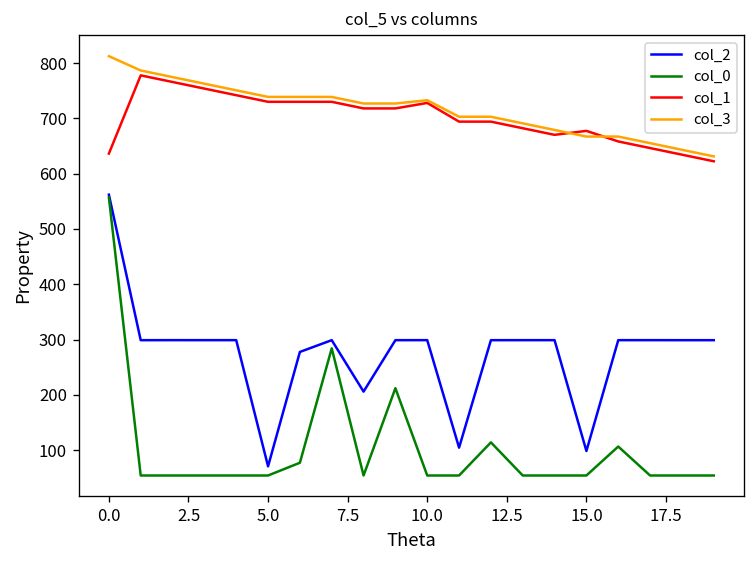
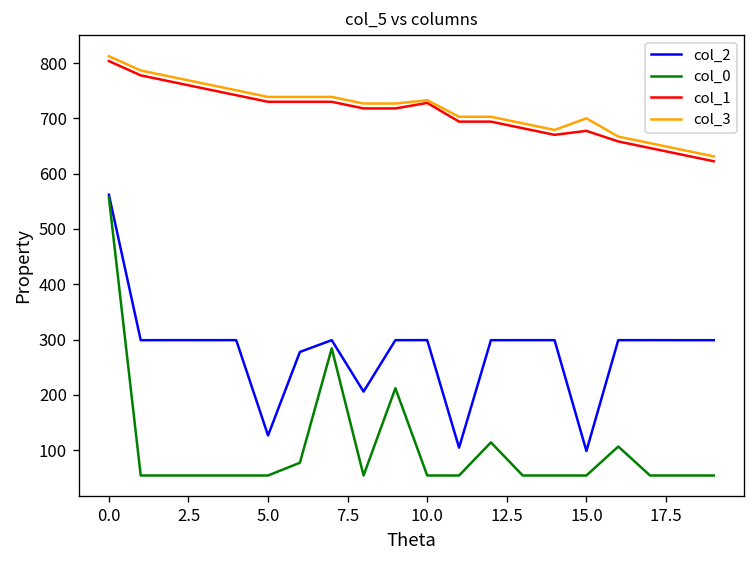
col_1, 0.0: 640 -> 800
col_2, 5.0: 70 -> 130
col_3, 15.0: 670 -> 700
